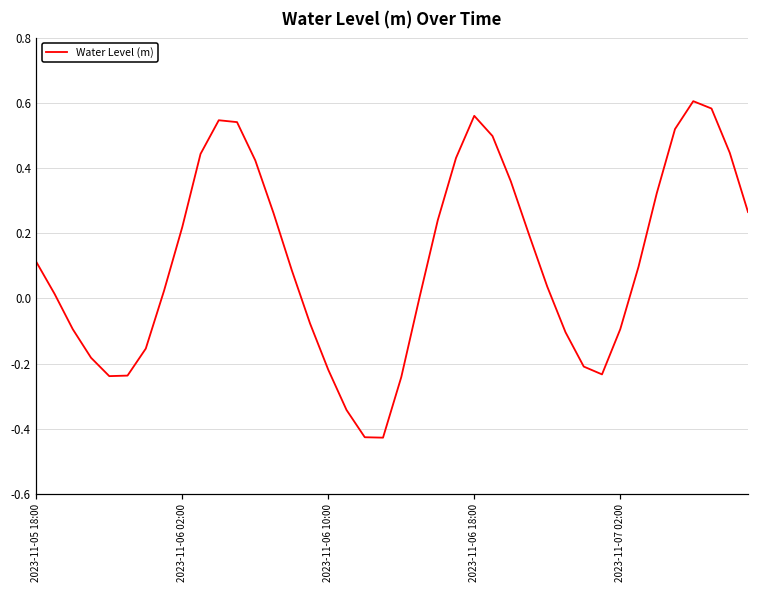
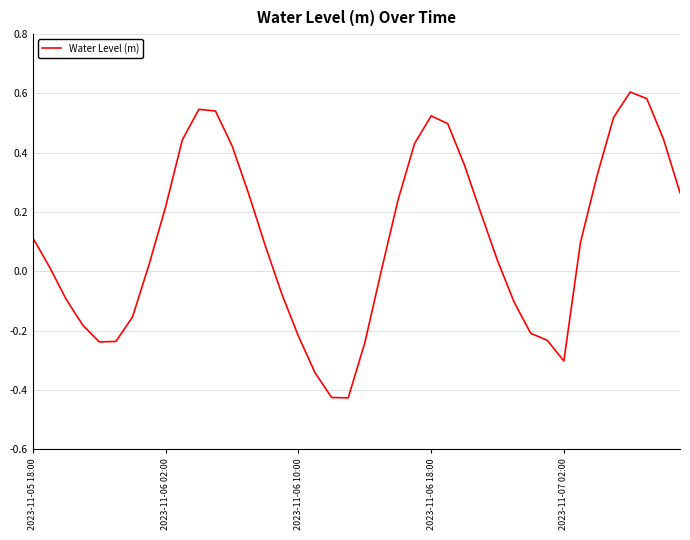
2023-11-06 18:00: 0.56 -> 0.52
2023-11-07 02:00: -0.09 -> -0.30
